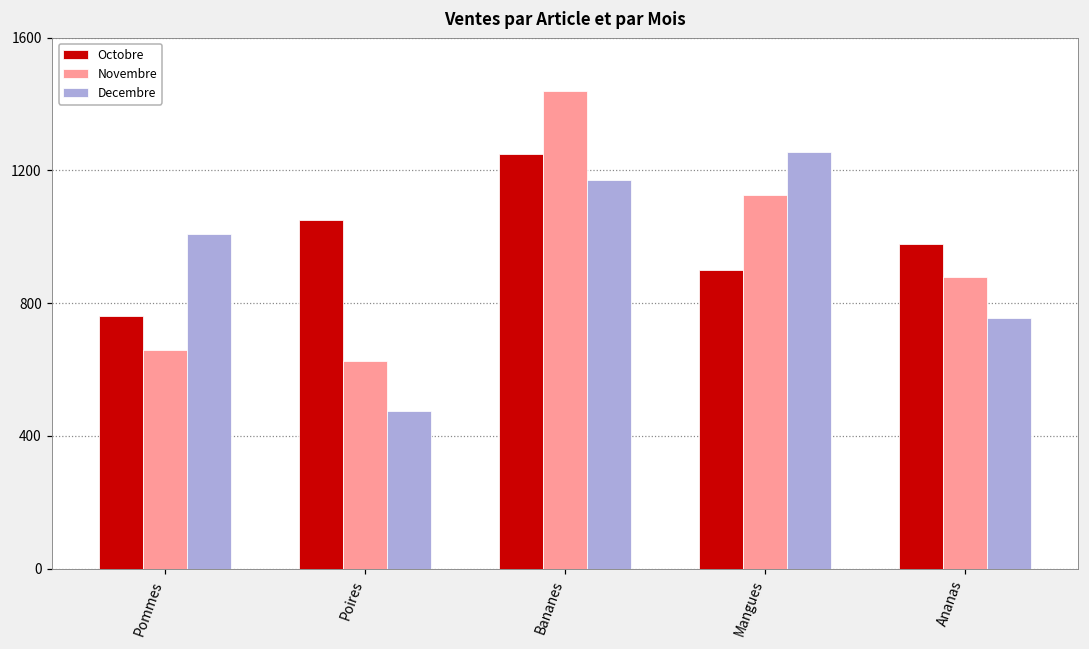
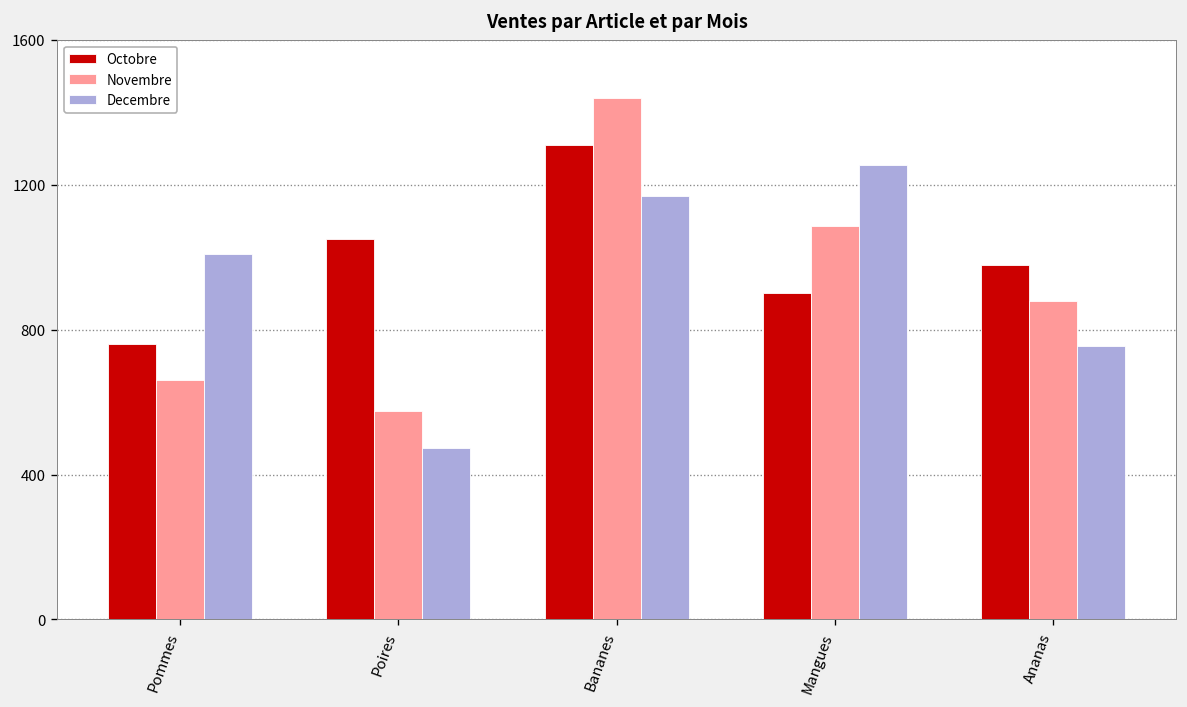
Novembre, Poires: 630 -> 570
Octobre, Bananes: 1250 -> 1310
Novembre, Mangues: 1130 -> 1090
